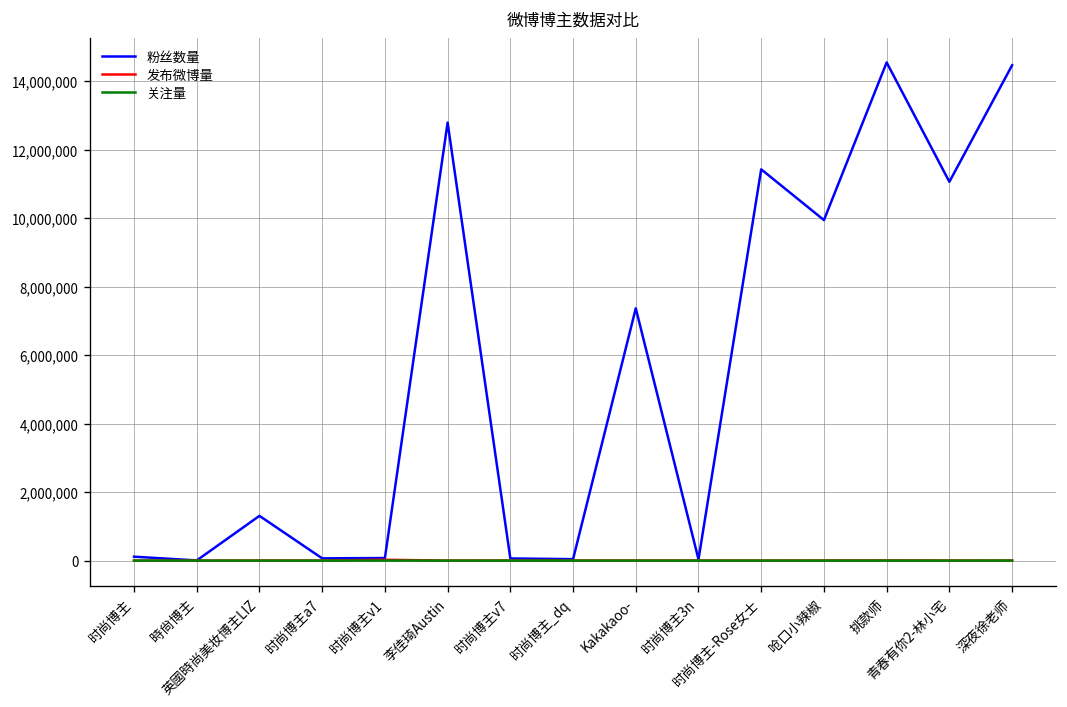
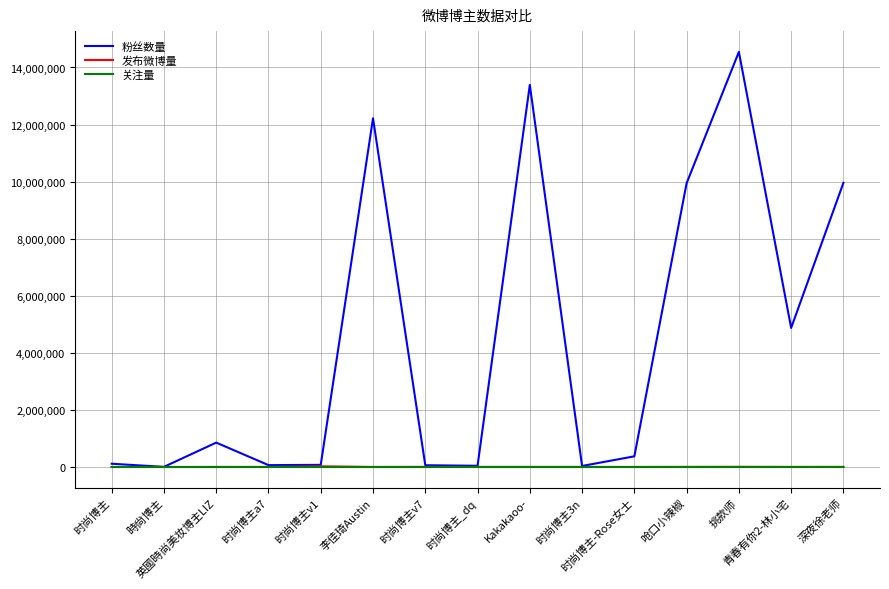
粉丝数量, 英國時尚美妆博主LIZ: 1,300,000 -> 900,000
粉丝数量, 李佳琦Austin: 12,800,000 -> 12,200,000
粉丝数量, Kakakaoo-: 7,400,000 -> 13,400,000
粉丝数量, 时尚博主-Rose女士: 11,400,000 -> 400,000
粉丝数量, 青春有你2-林小宅: 11,100,000 -> 4,900,000
粉丝数量, 深夜徐老师: 14,500,000 -> 10,000,000
